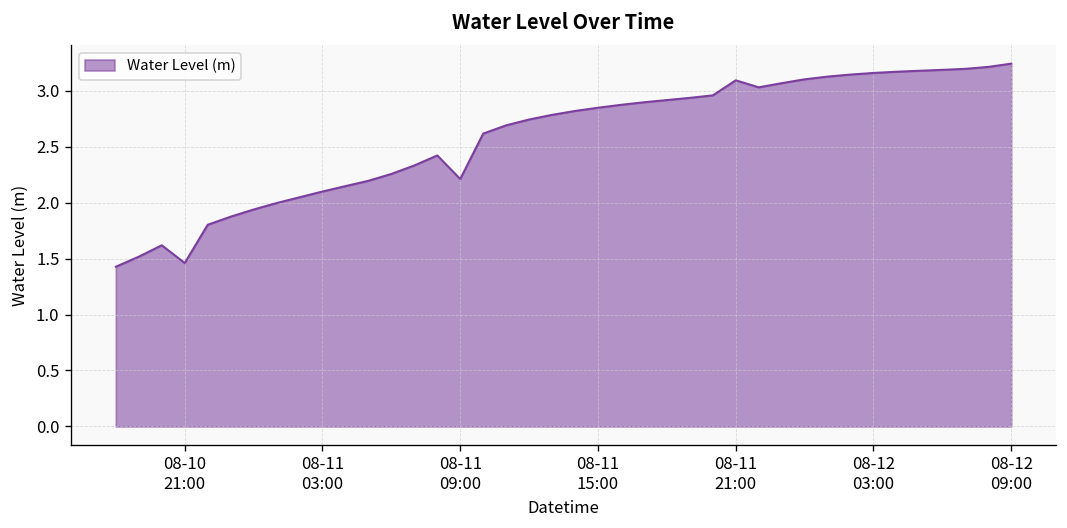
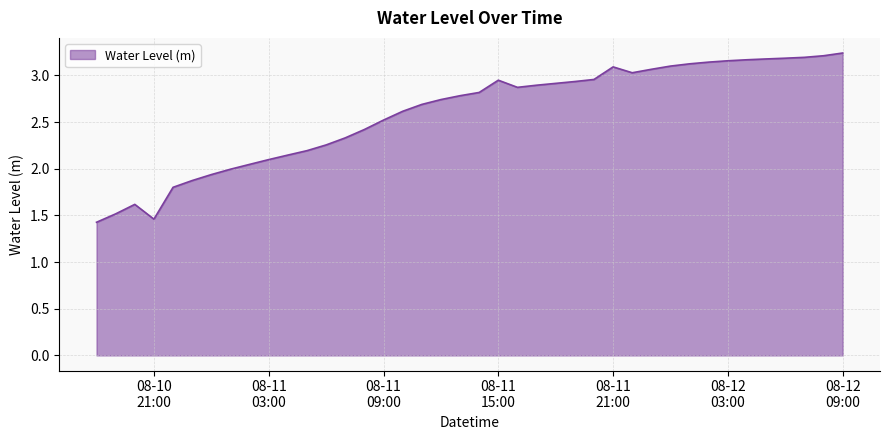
08-11 09:00: 2.2 -> 2.5
08-11 15:00: 2.8 -> 2.9
